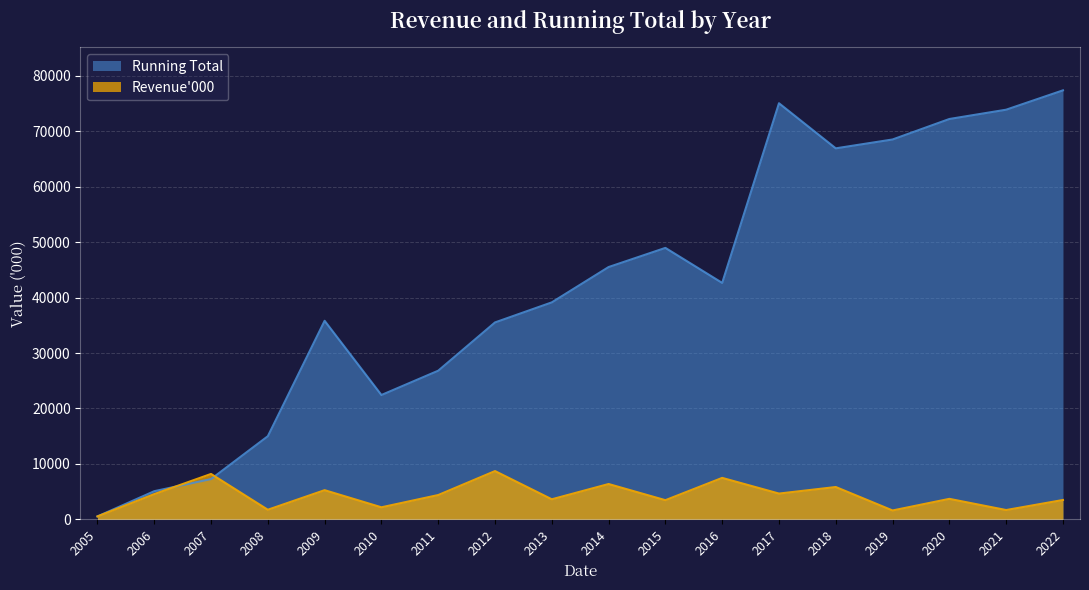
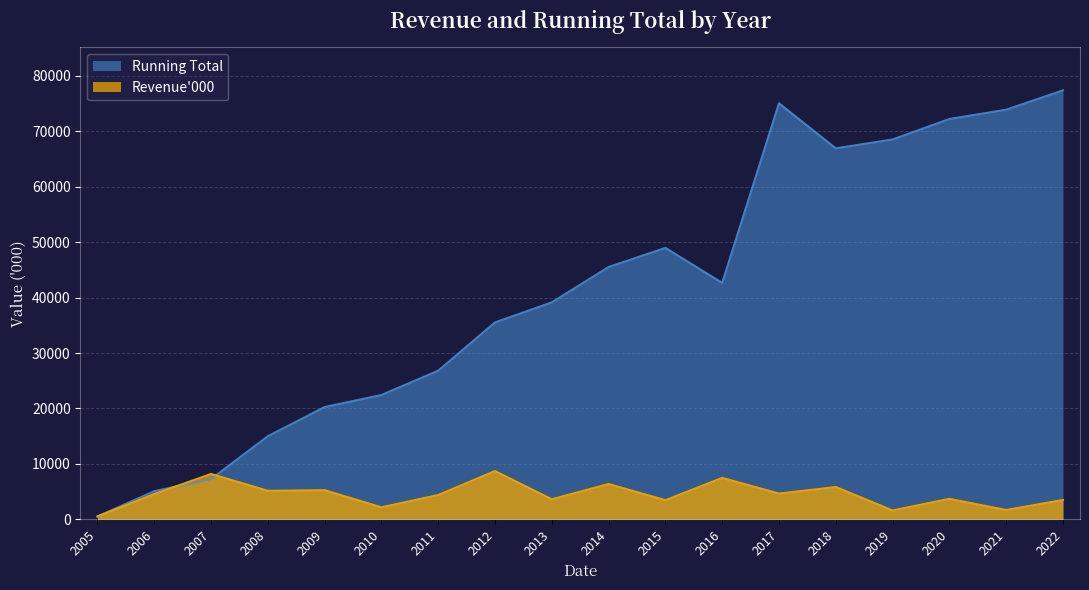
Revenue'000, 2008: 2000 -> 5000
Running Total, 2009: 36000 -> 20000
